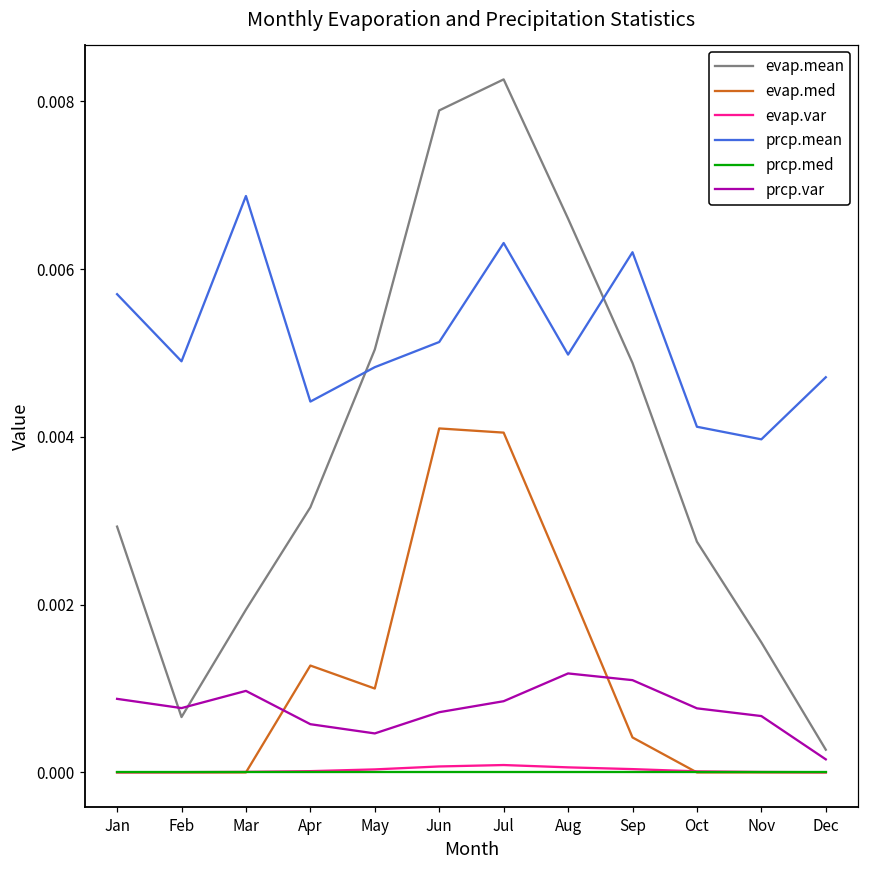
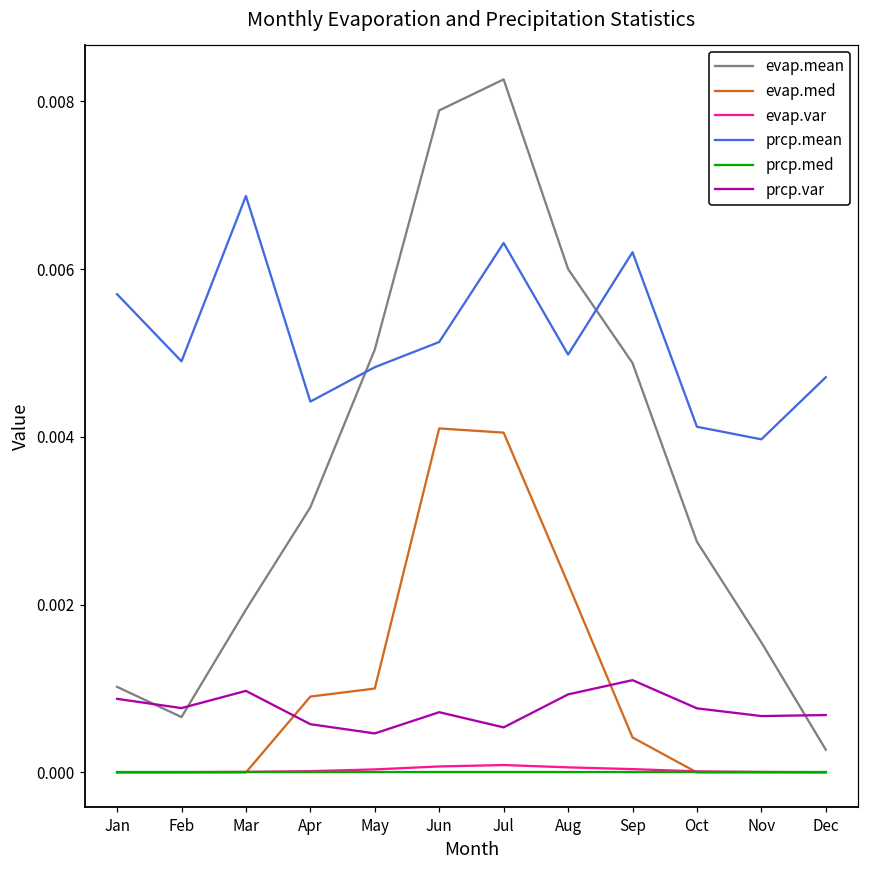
evap.mean, Jan: 0.0029 -> 0.0010
evap.med, Apr: 0.0013 -> 0.0009
prcp.var, Jul: 0.0008 -> 0.0005
evap.mean, Aug: 0.0066 -> 0.0060
prcp.var, Aug: 0.0012 -> 0.0009
prcp.var, Dec: 0.0002 -> 0.0007
